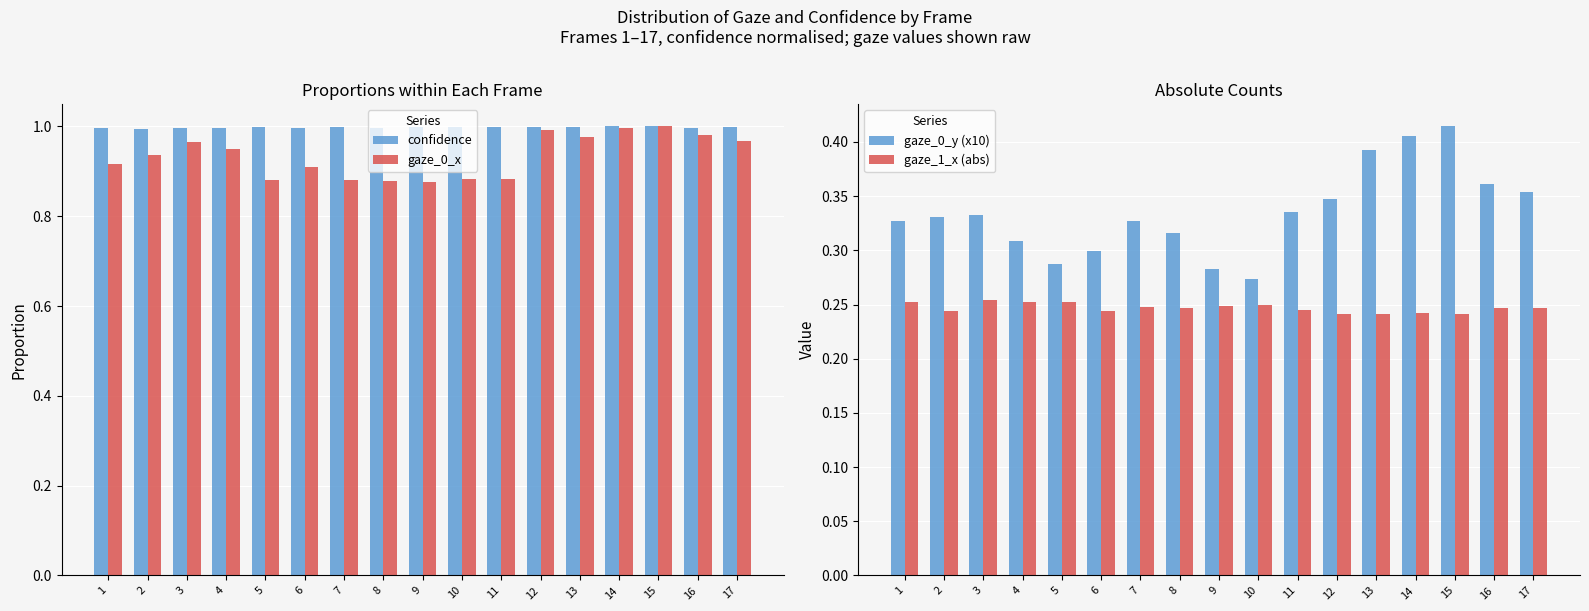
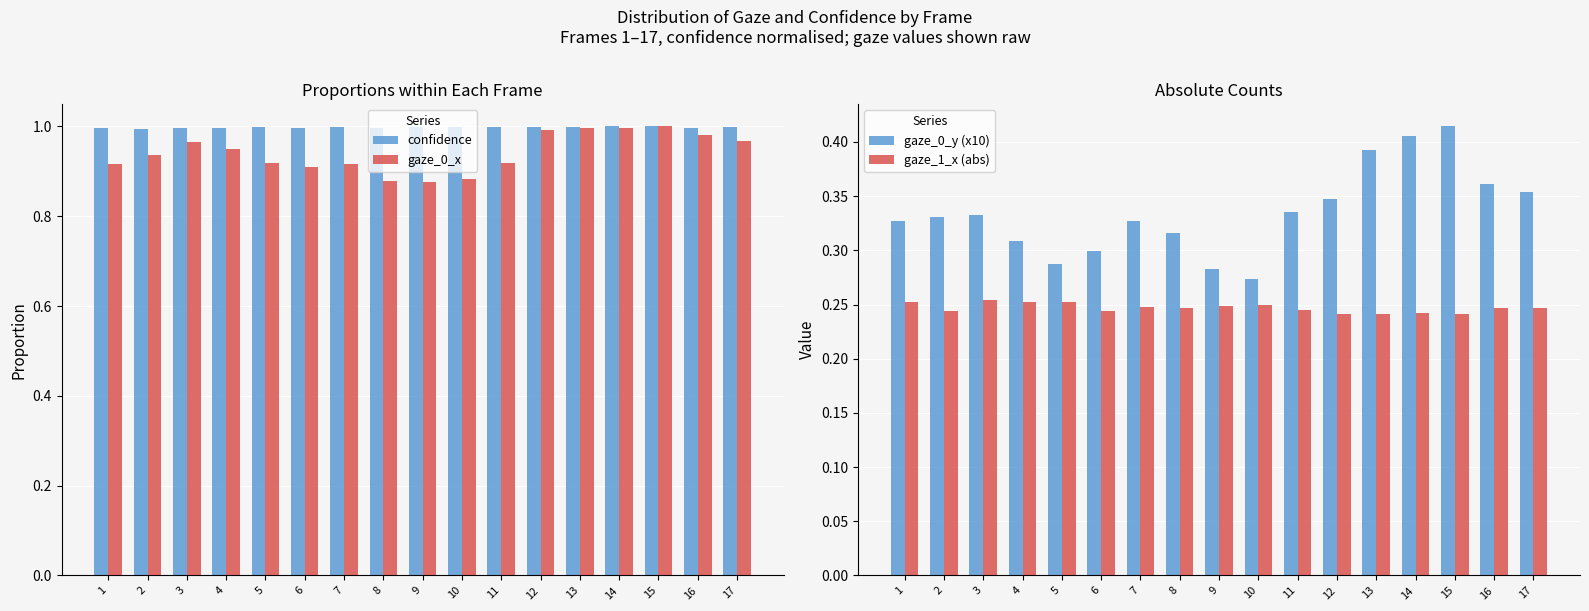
Proportions within Each Frame, gaze_0_x, 5: 0.88 -> 0.92
Proportions within Each Frame, gaze_0_x, 7: 0.88 -> 0.92
Proportions within Each Frame, gaze_0_x, 11: 0.88 -> 0.92
Proportions within Each Frame, gaze_0_x, 13: 0.98 -> 1.00
